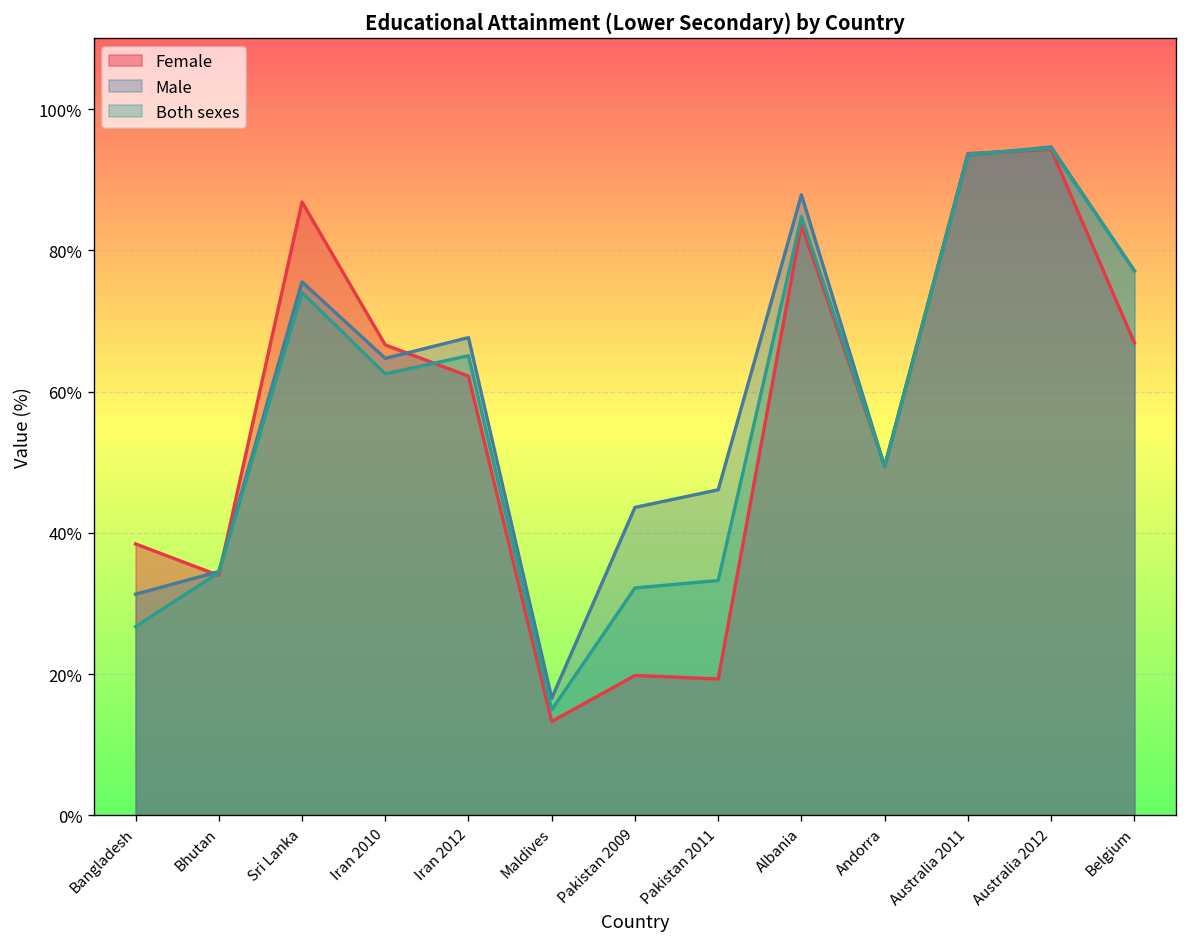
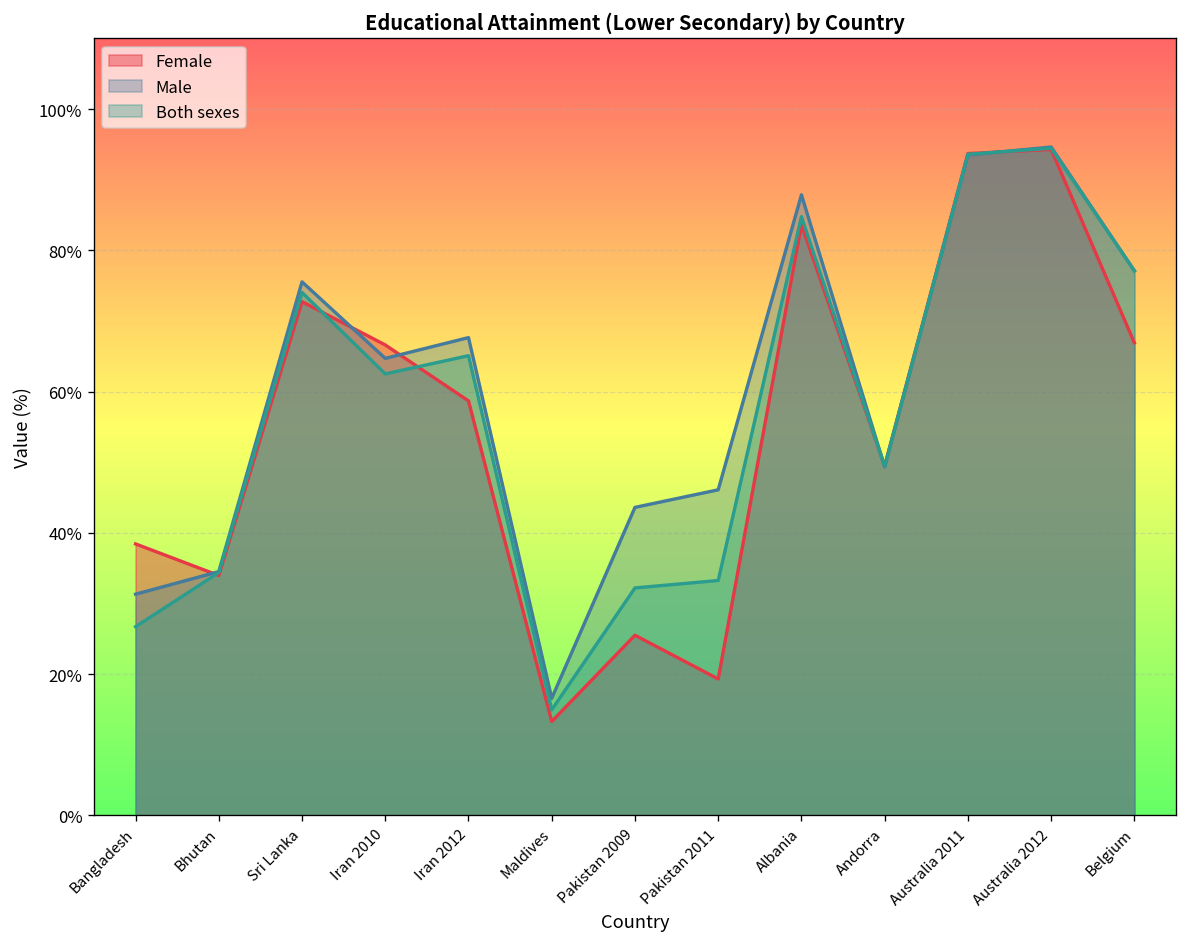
Female, Sri Lanka: 87% -> 73%
Female, Iran 2012: 62% -> 59%
Female, Pakistan 2009: 20% -> 26%
